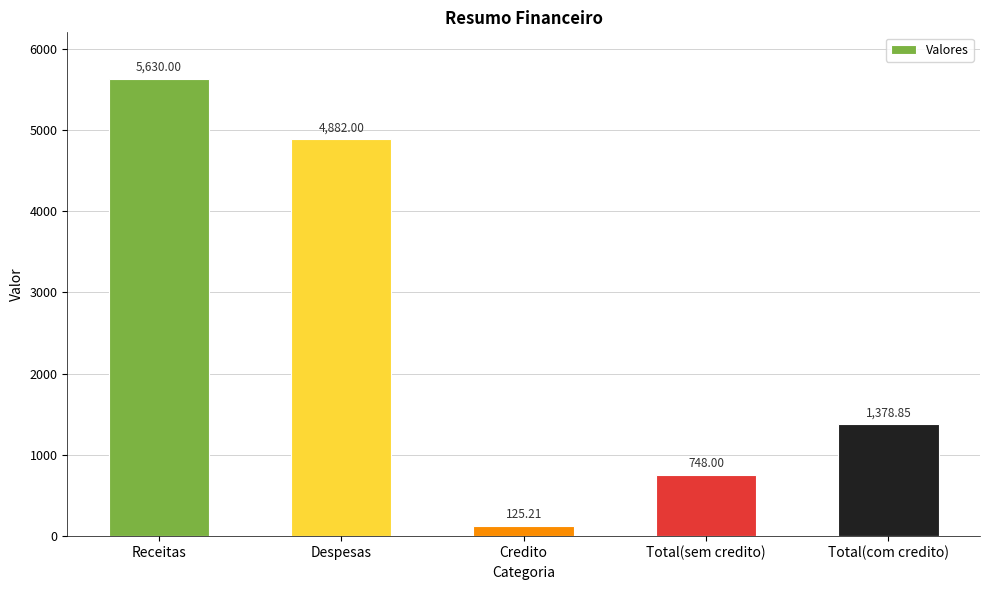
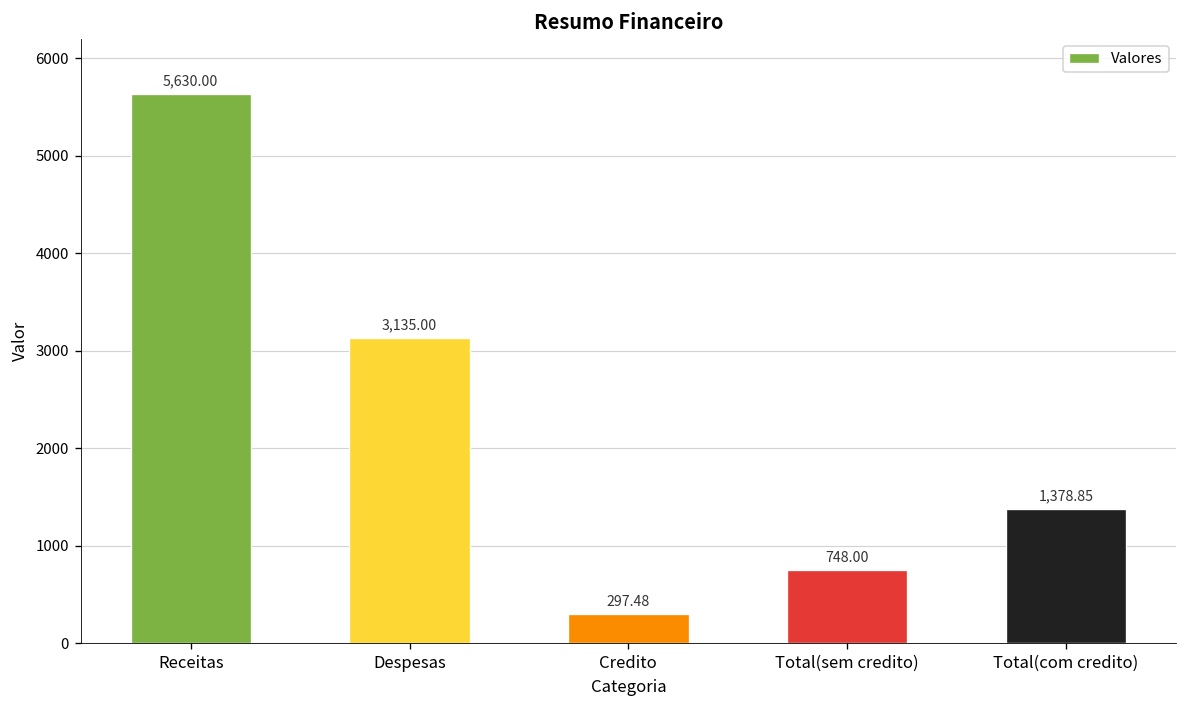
Despesas: 4,882.00 -> 3,135.00
Credito: 125.21 -> 297.48
